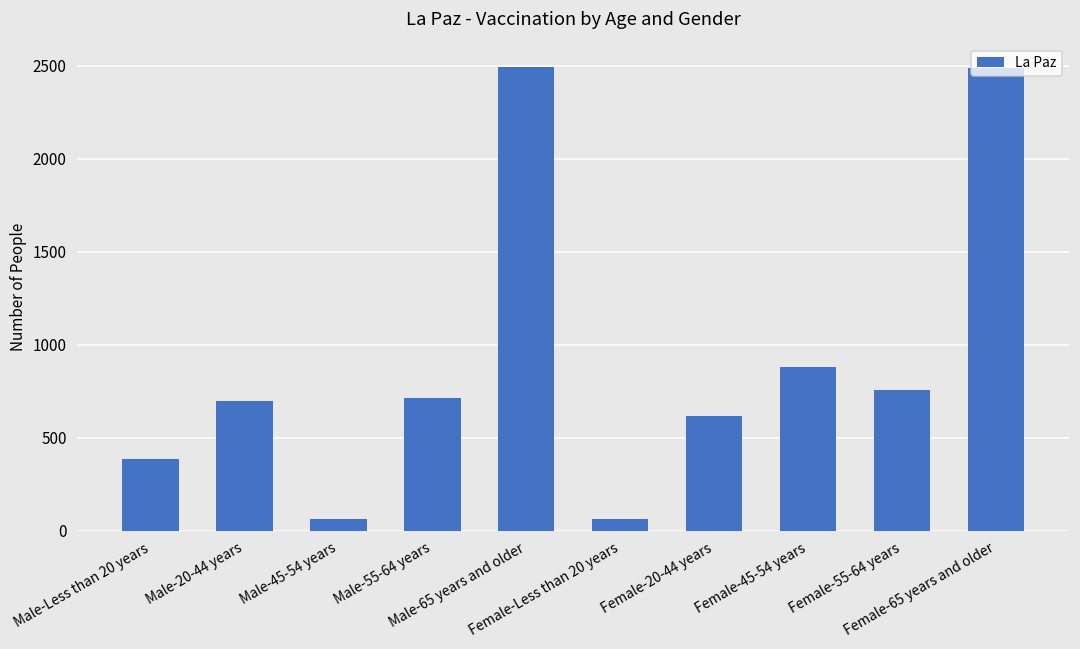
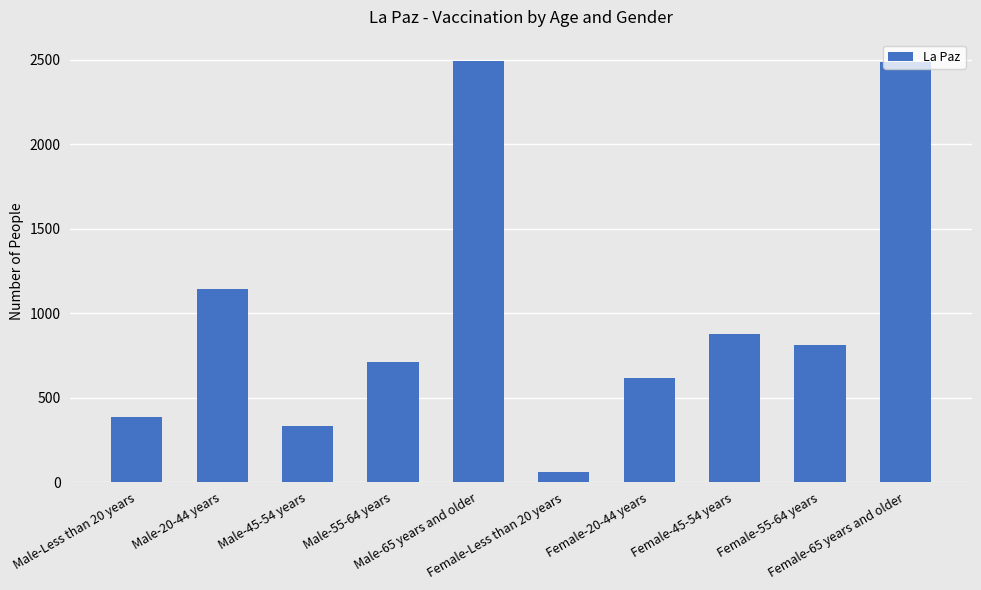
Male-20-44 years: 700 -> 1140
Male-45-54 years: 60 -> 330
Female-55-64 years: 760 -> 810
